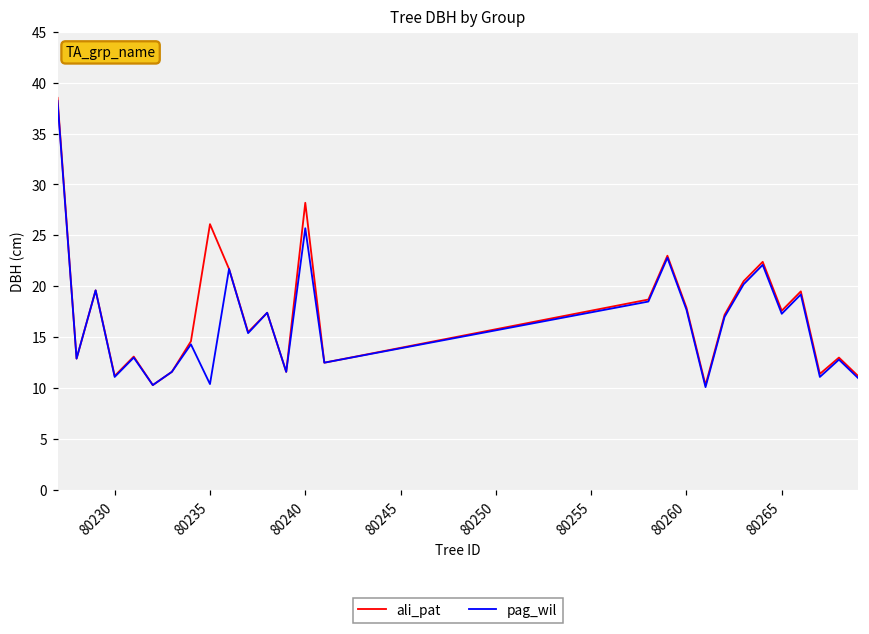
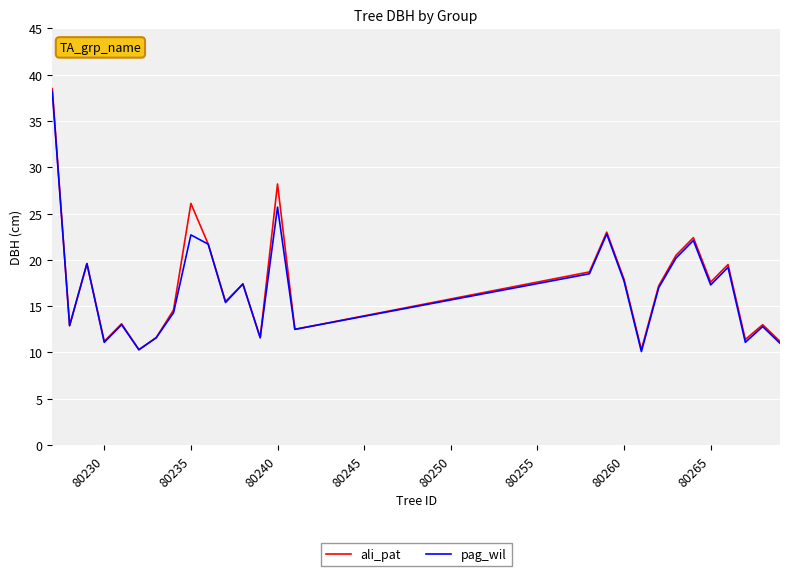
pag_wil, 80235: 10 -> 23
